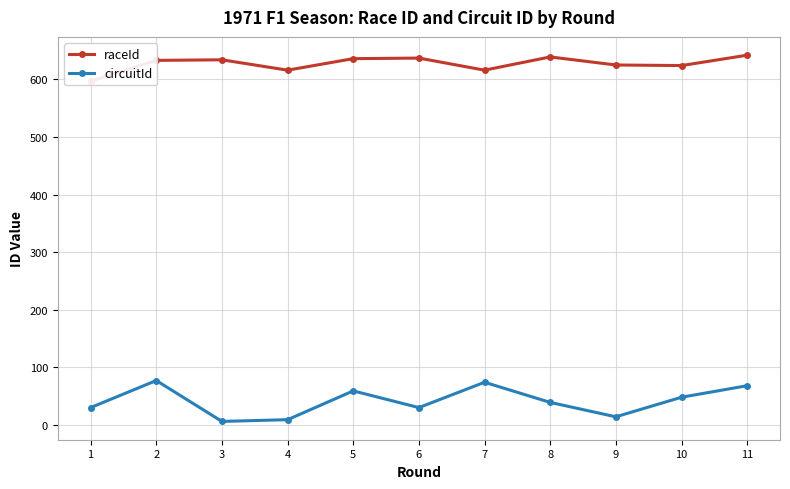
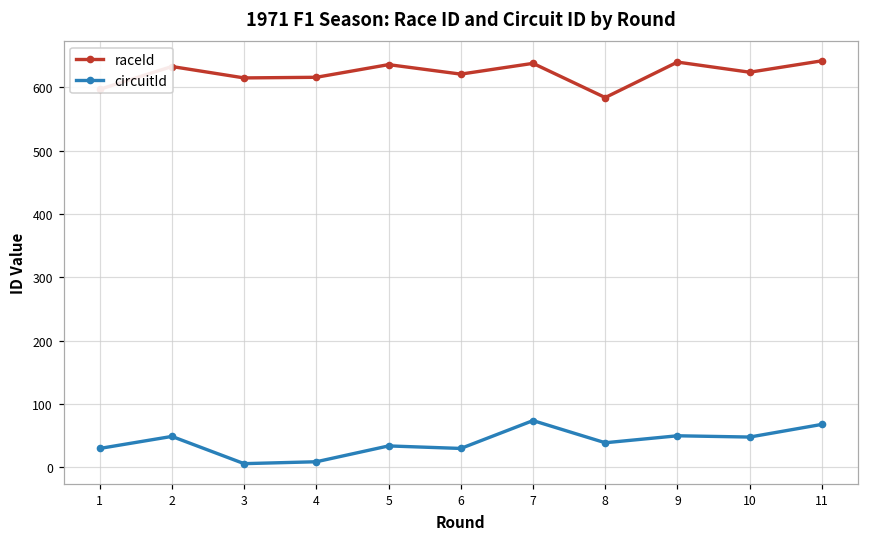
circuitId, 2: 80 -> 50
raceId, 3: 630 -> 620
circuitId, 5: 60 -> 30
raceId, 6: 640 -> 620
raceId, 7: 620 -> 640
raceId, 8: 640 -> 580
raceId, 9: 630 -> 640
circuitId, 9: 10 -> 50
